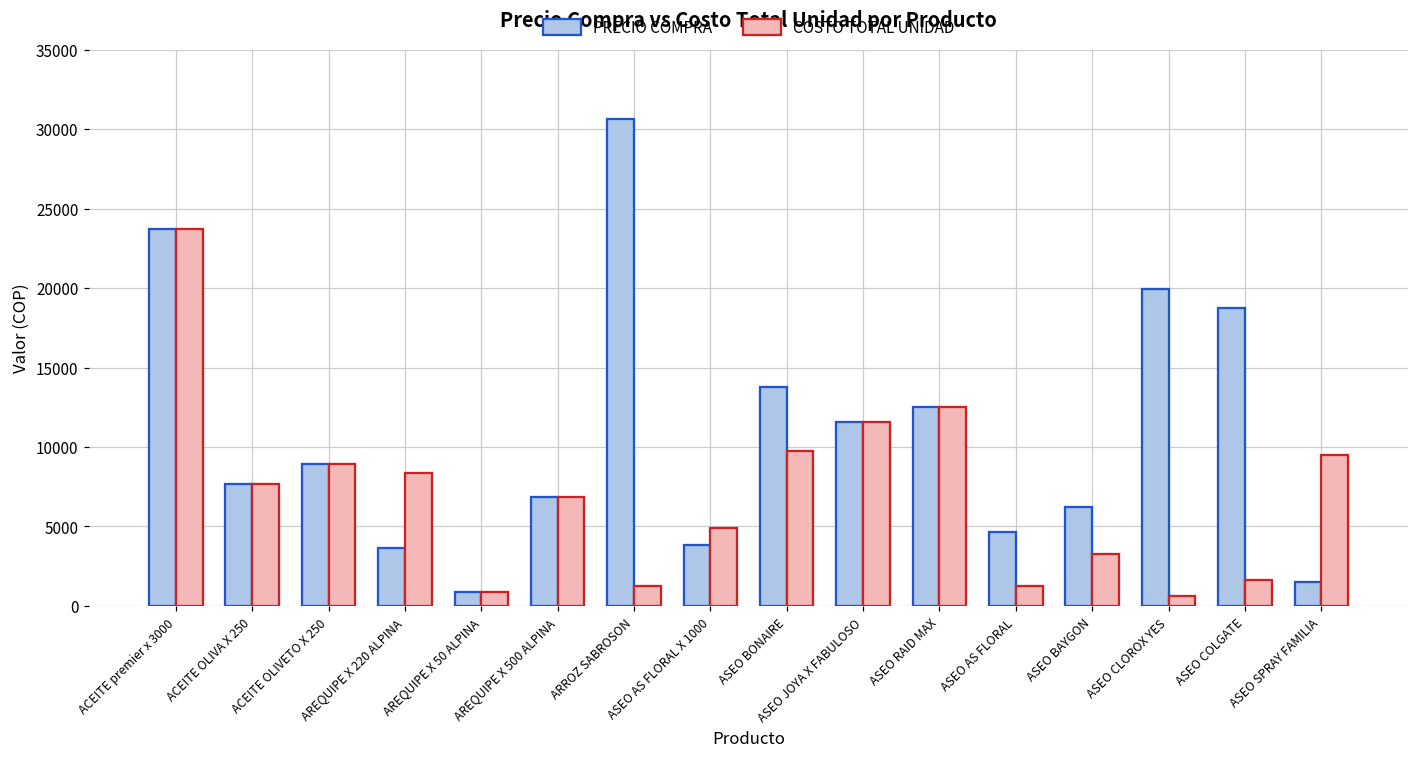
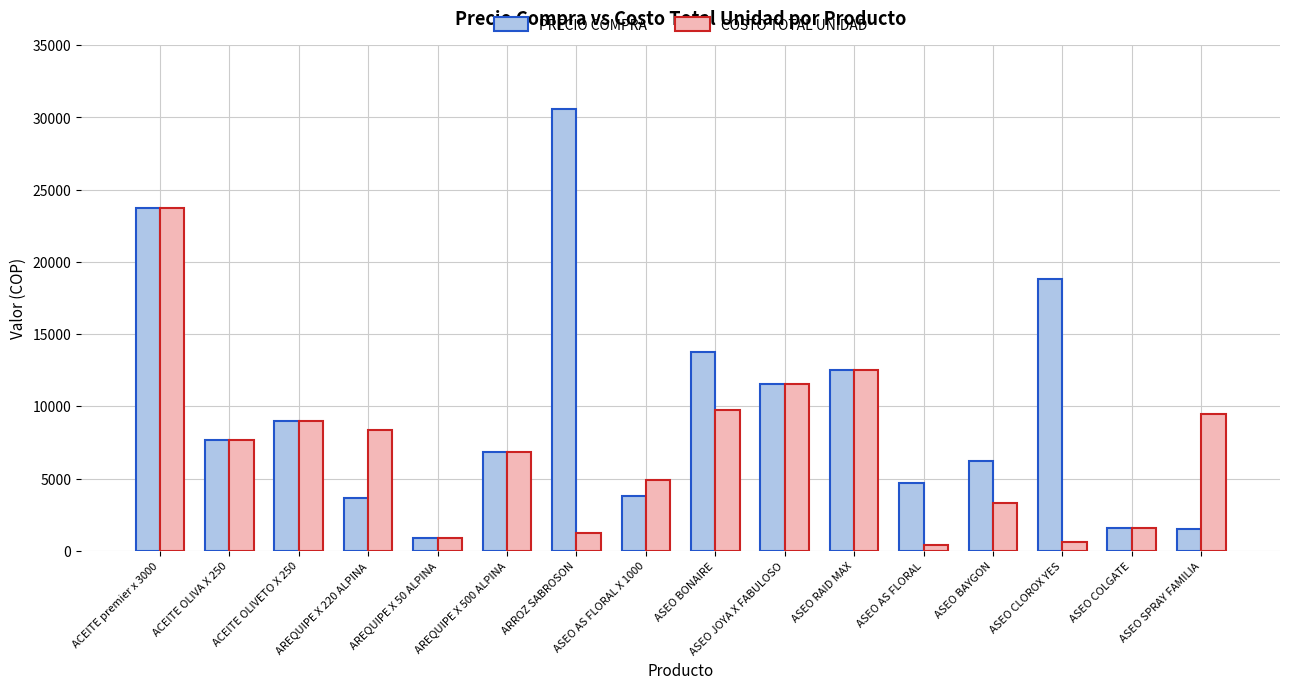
COSTO TOTAL UNIDAD, ASEO AS FLORAL: 1200 -> 400
PRECIO COMPRA, ASEO CLOROX YES: 19900 -> 18800
PRECIO COMPRA, ASEO COLGATE: 18700 -> 1600
